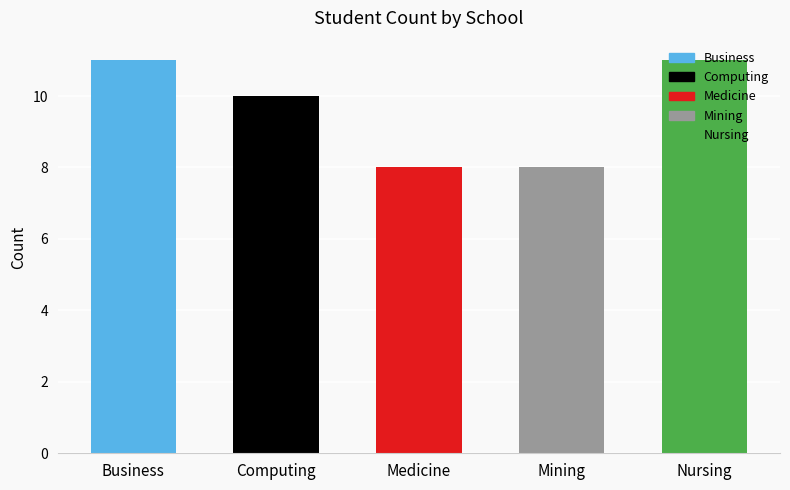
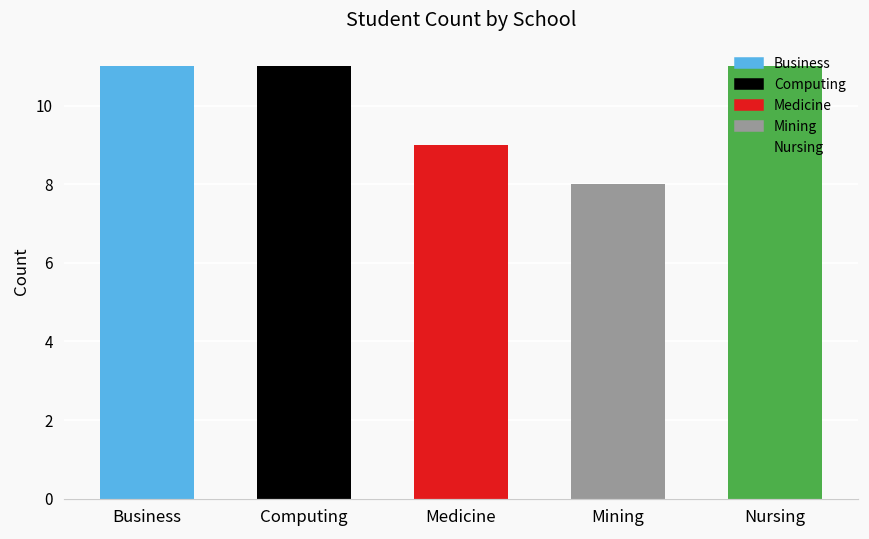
Computing: 10 -> 11
Medicine: 8 -> 9
